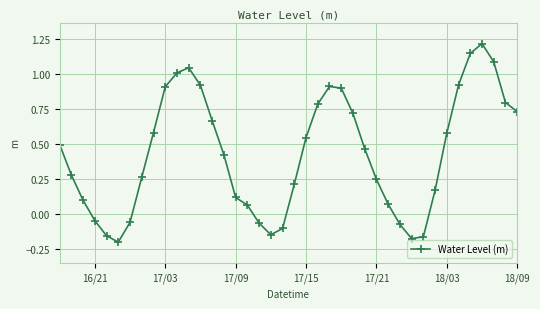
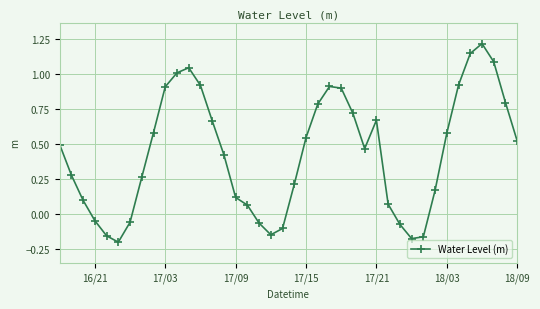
17/21: 0.25 -> 0.67
18/09: 0.73 -> 0.52
